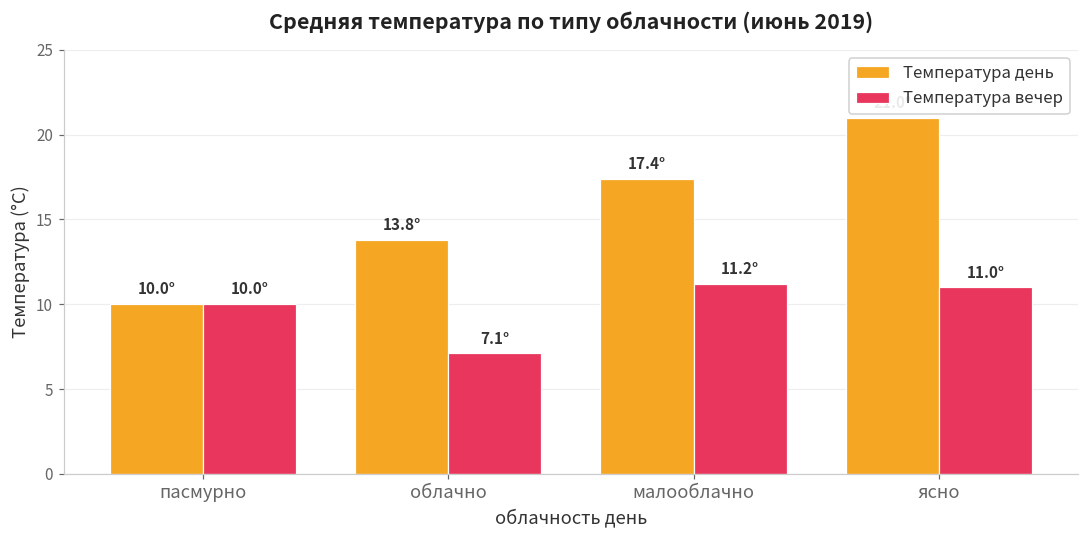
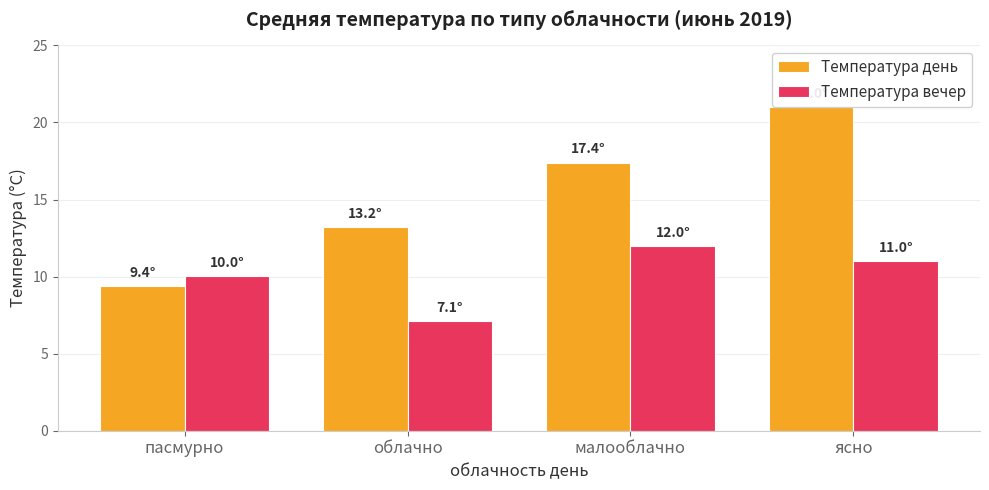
Температура день, пасмурно: 10.0° -> 9.4°
Температура день, облачно: 13.8° -> 13.2°
Температура вечер, малооблачно: 11.2° -> 12.0°
